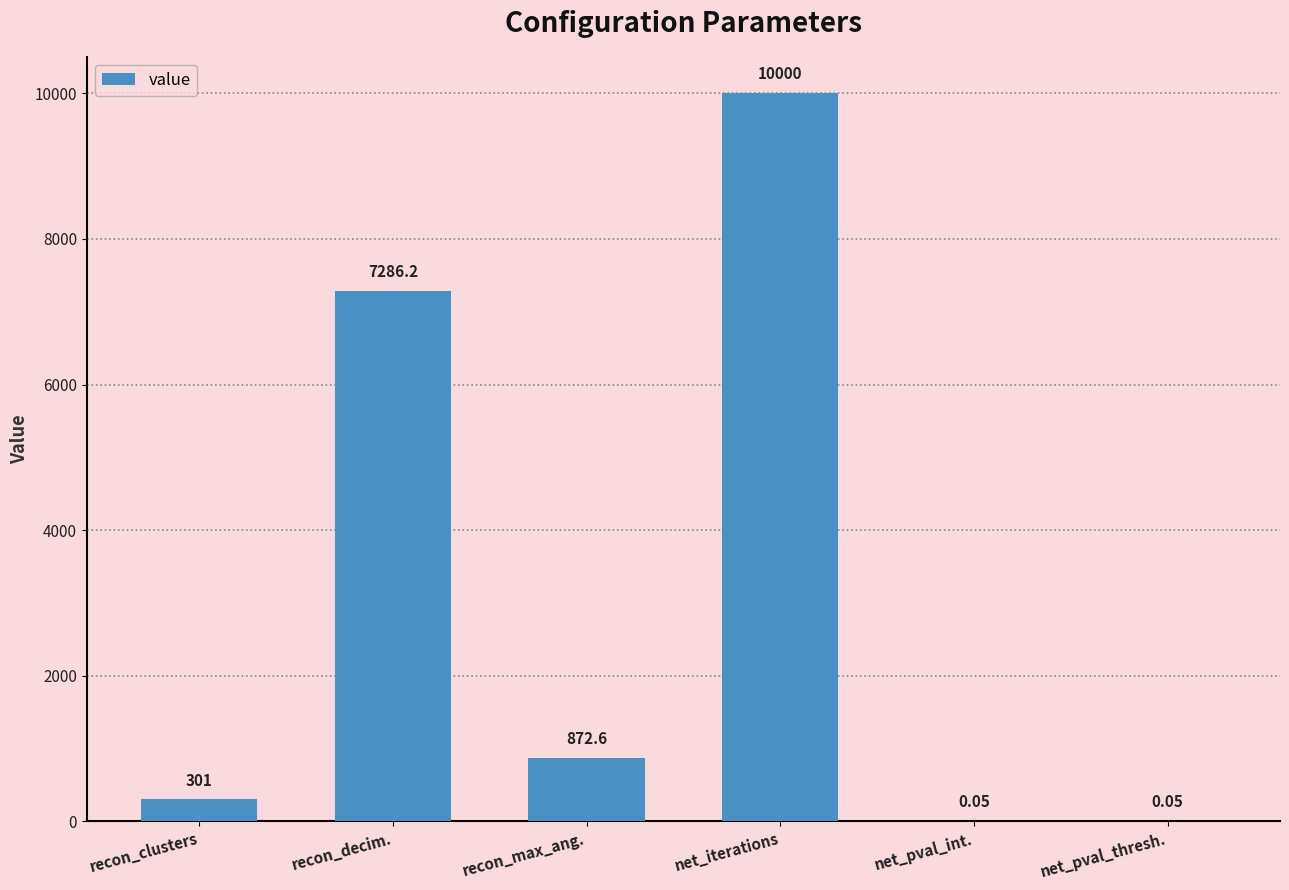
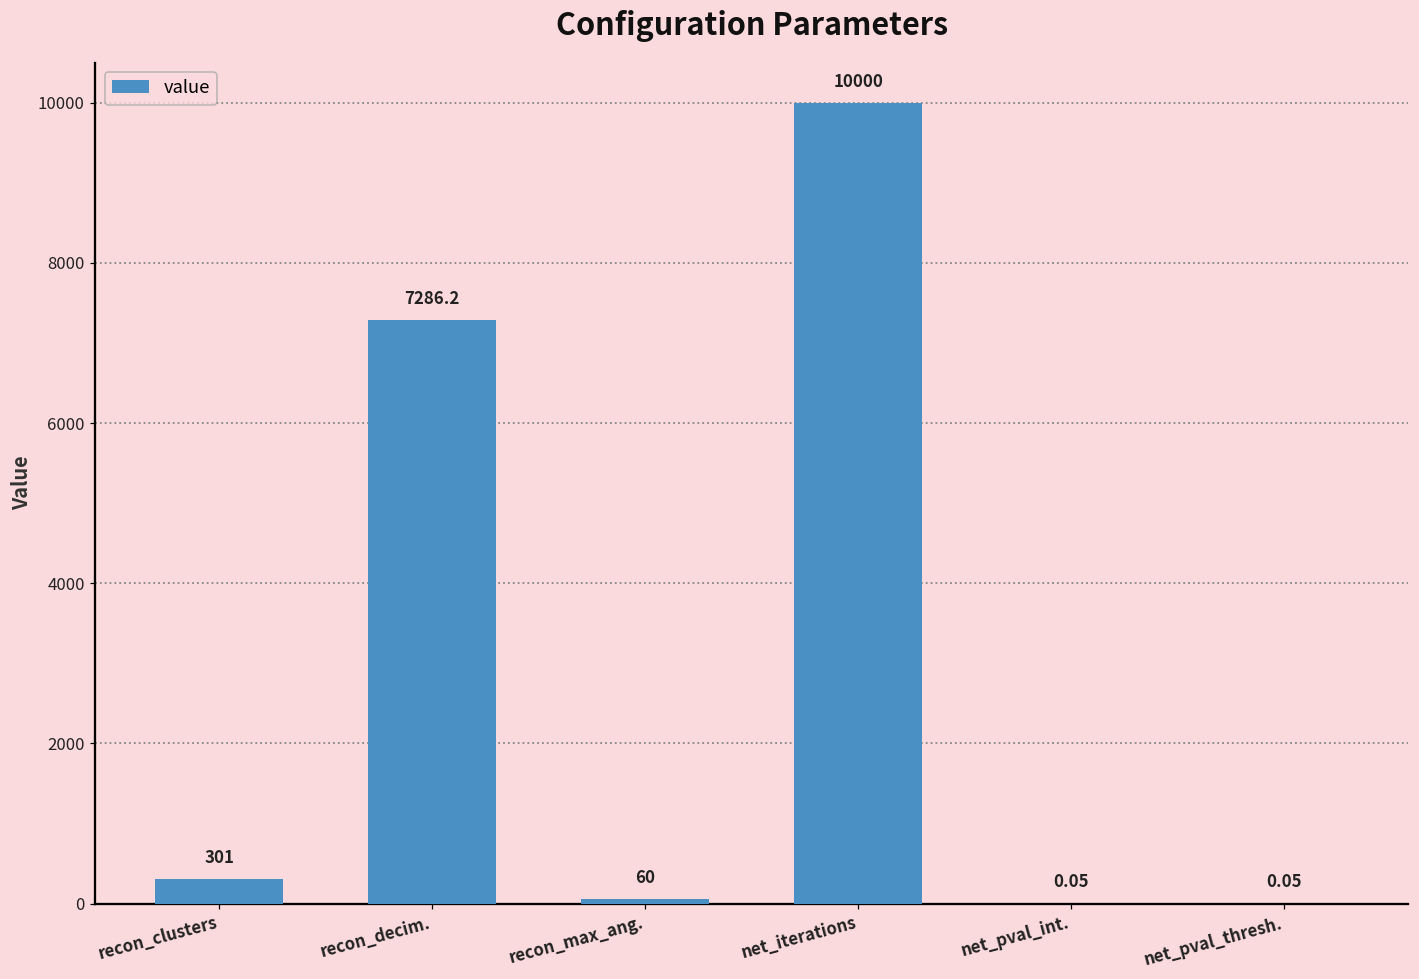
recon_max_ang.: 872.6 -> 60
